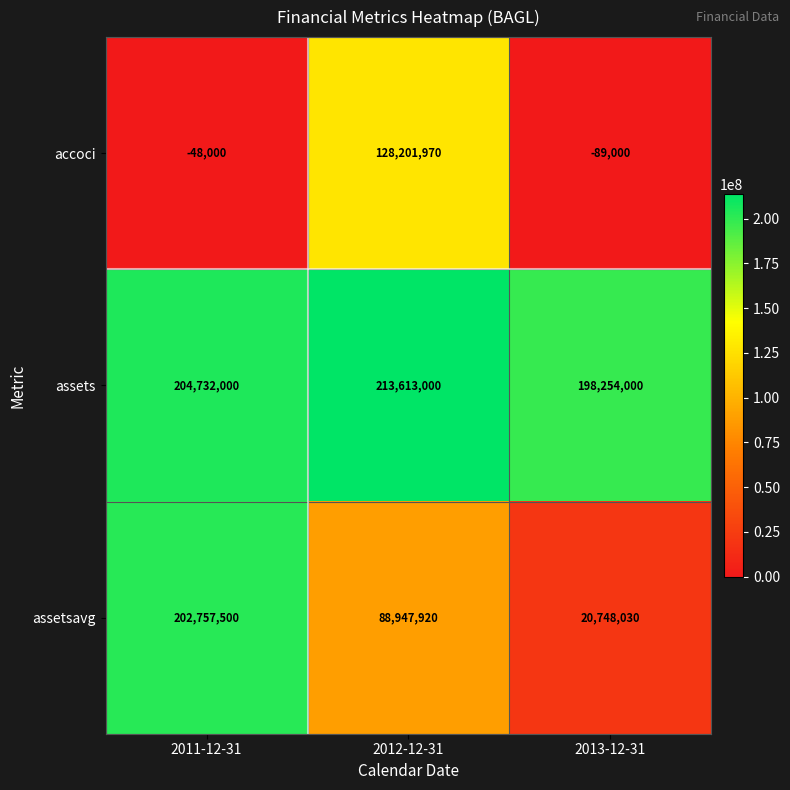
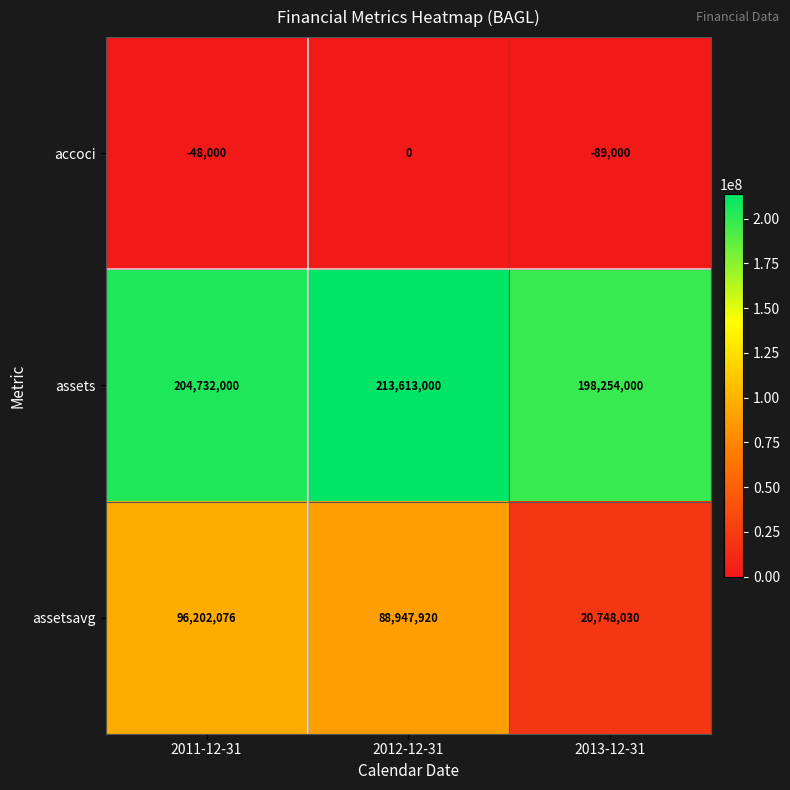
accoci, 2012-12-31: 128,201,970 -> 0
assetsavg, 2011-12-31: 202,757,500 -> 96,202,076
